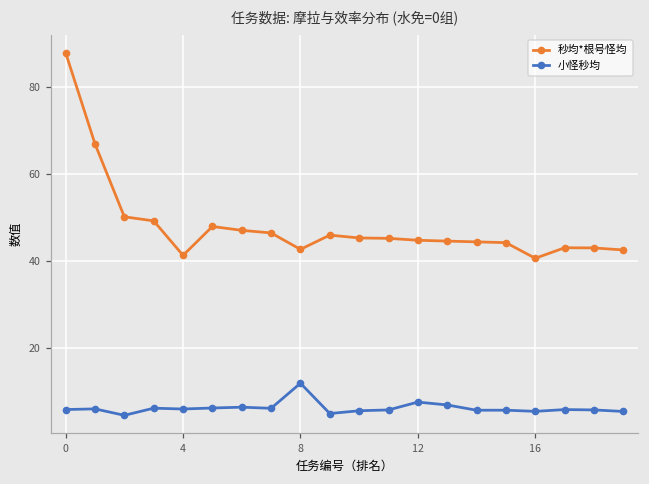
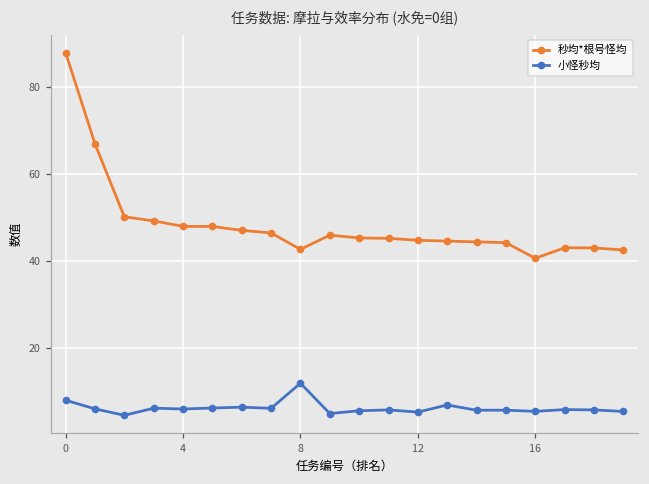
小怪秒均, 0: 6 -> 8
秒均*根号怪均, 4: 41 -> 48
小怪秒均, 12: 8 -> 5
